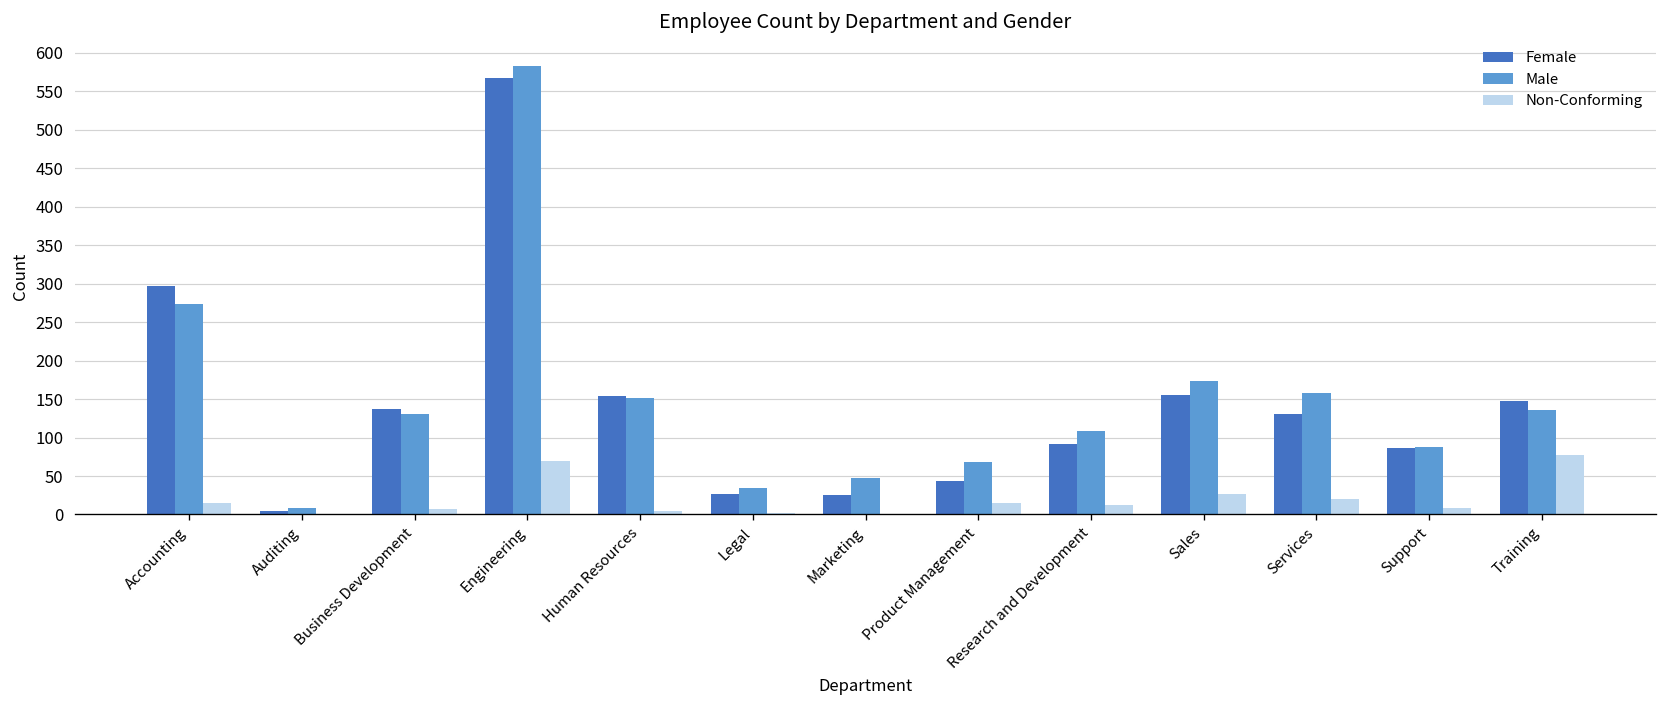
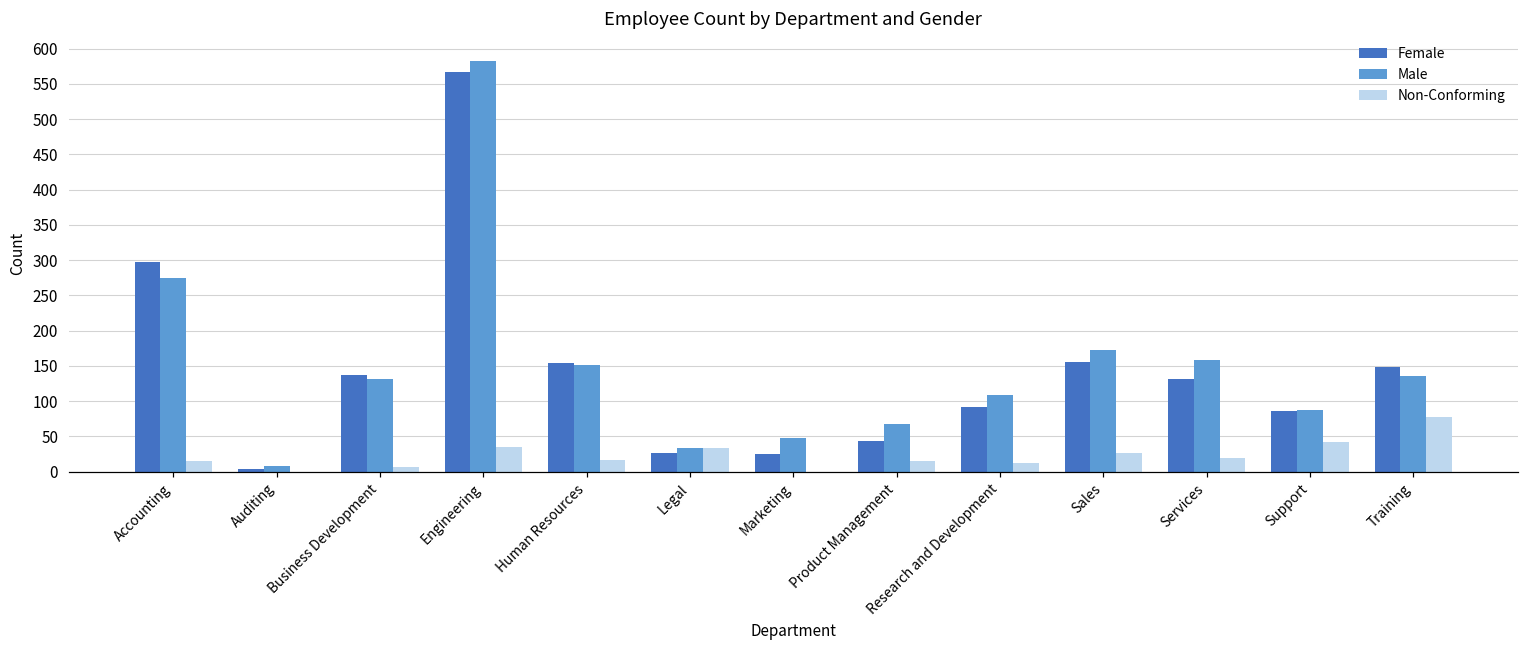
Non-Conforming, Engineering: 70 -> 40
Non-Conforming, Human Resources: 0 -> 20
Non-Conforming, Legal: 0 -> 30
Non-Conforming, Support: 10 -> 40
